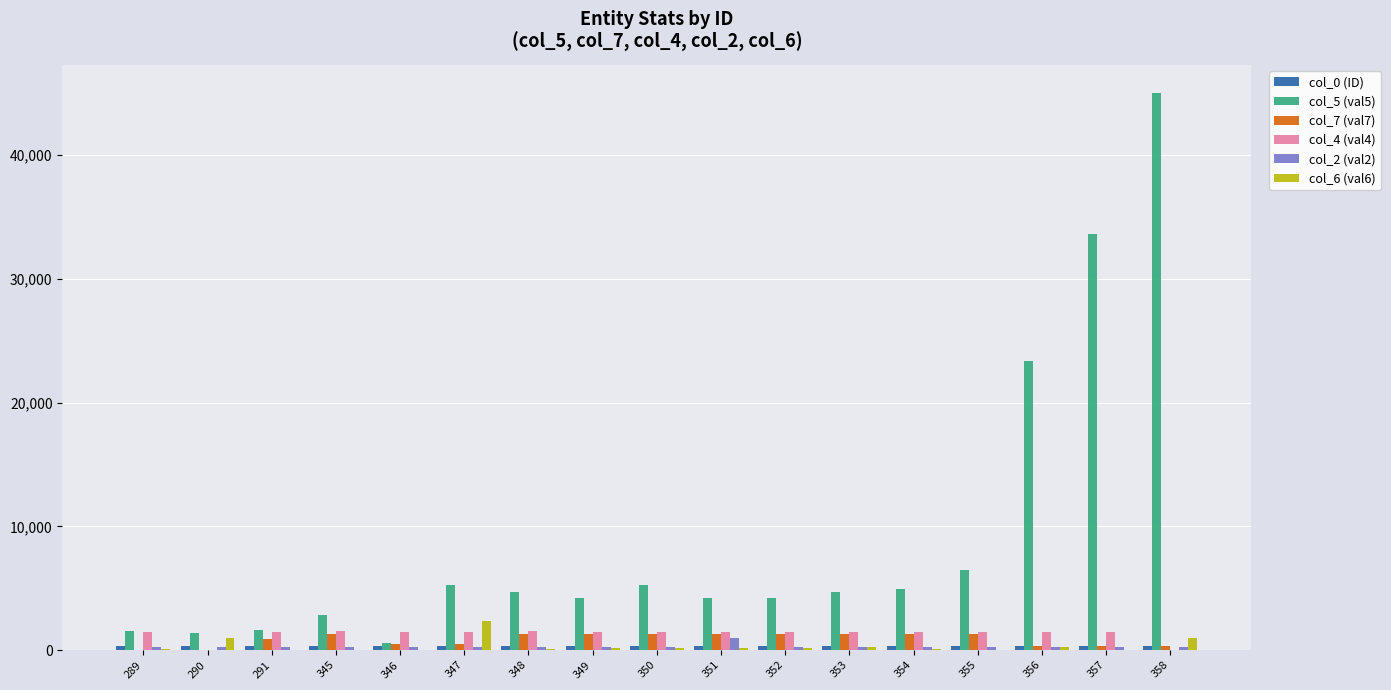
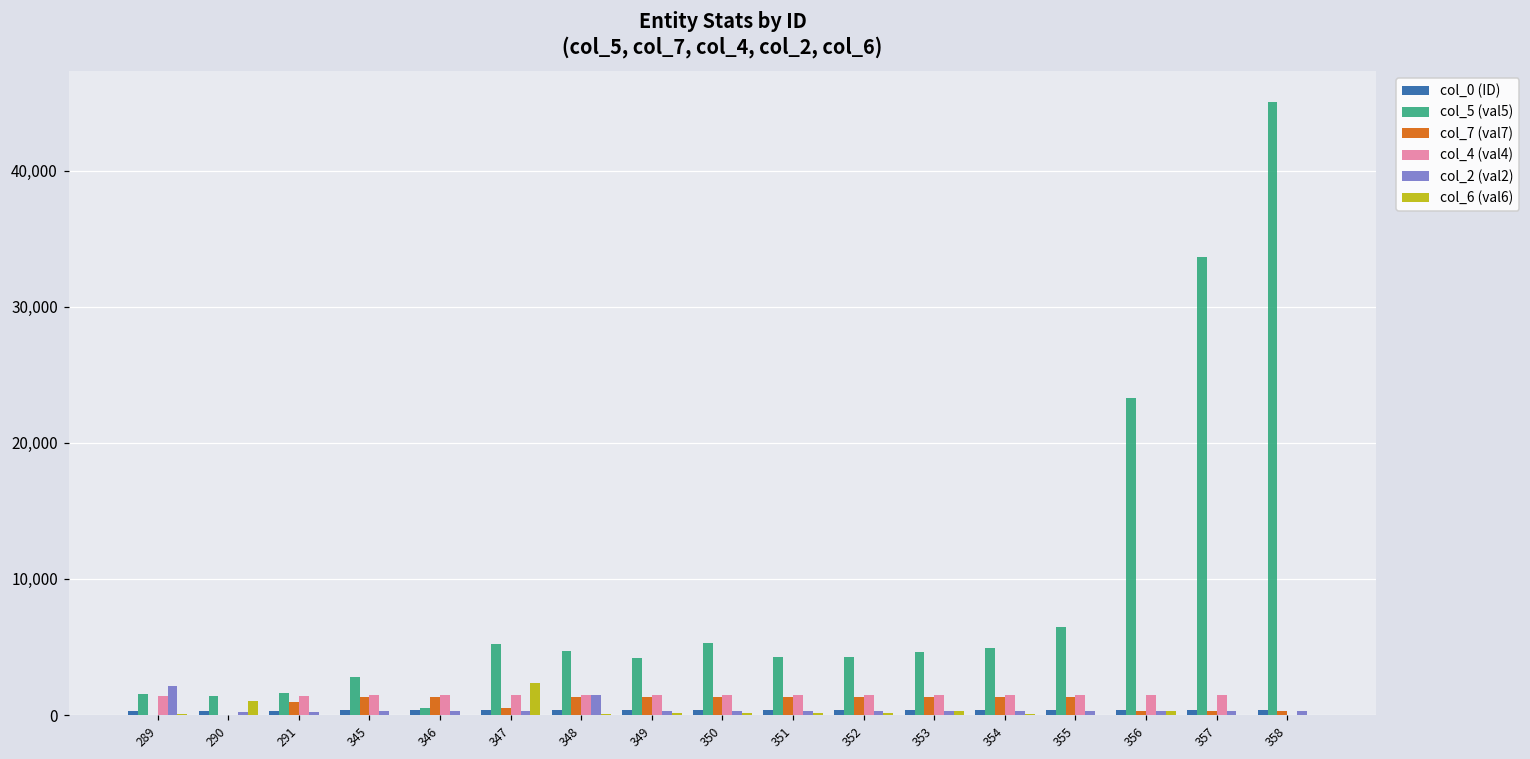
col_2 (val2), 289: 200 -> 2,100
col_7 (val7), 346: 500 -> 1,300
col_2 (val2), 348: 300 -> 1,500
col_2 (val2), 351: 1,000 -> 300
col_6 (val6), 358: 900 -> 0
